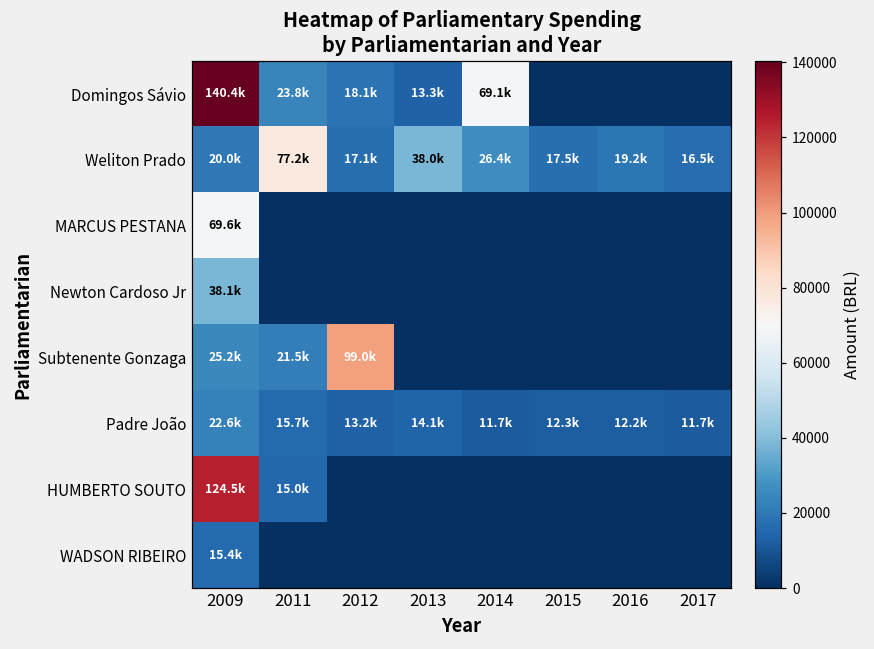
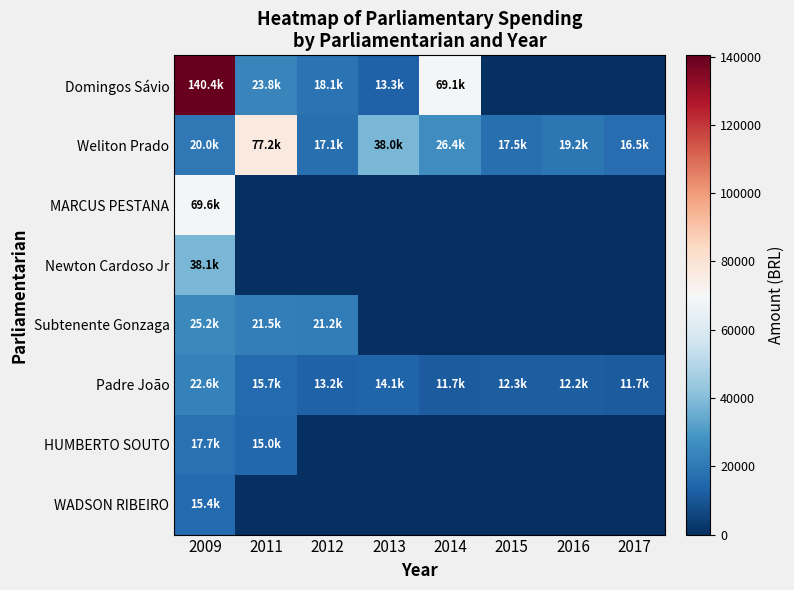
Subtenente Gonzaga, 2012: 99.0k -> 21.2k
HUMBERTO SOUTO, 2009: 124.5k -> 17.7k
